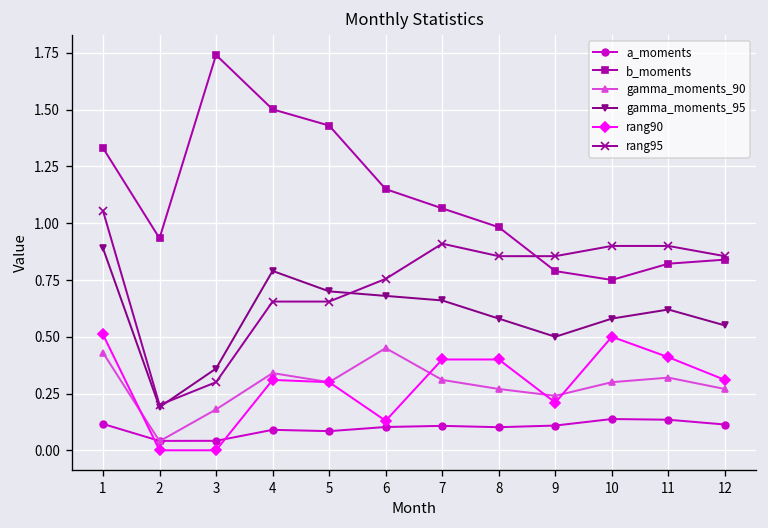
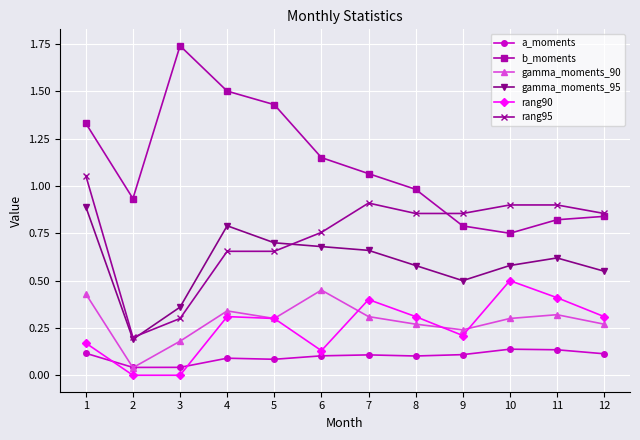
rang90, 1: 0.51 -> 0.17
rang90, 8: 0.40 -> 0.31
